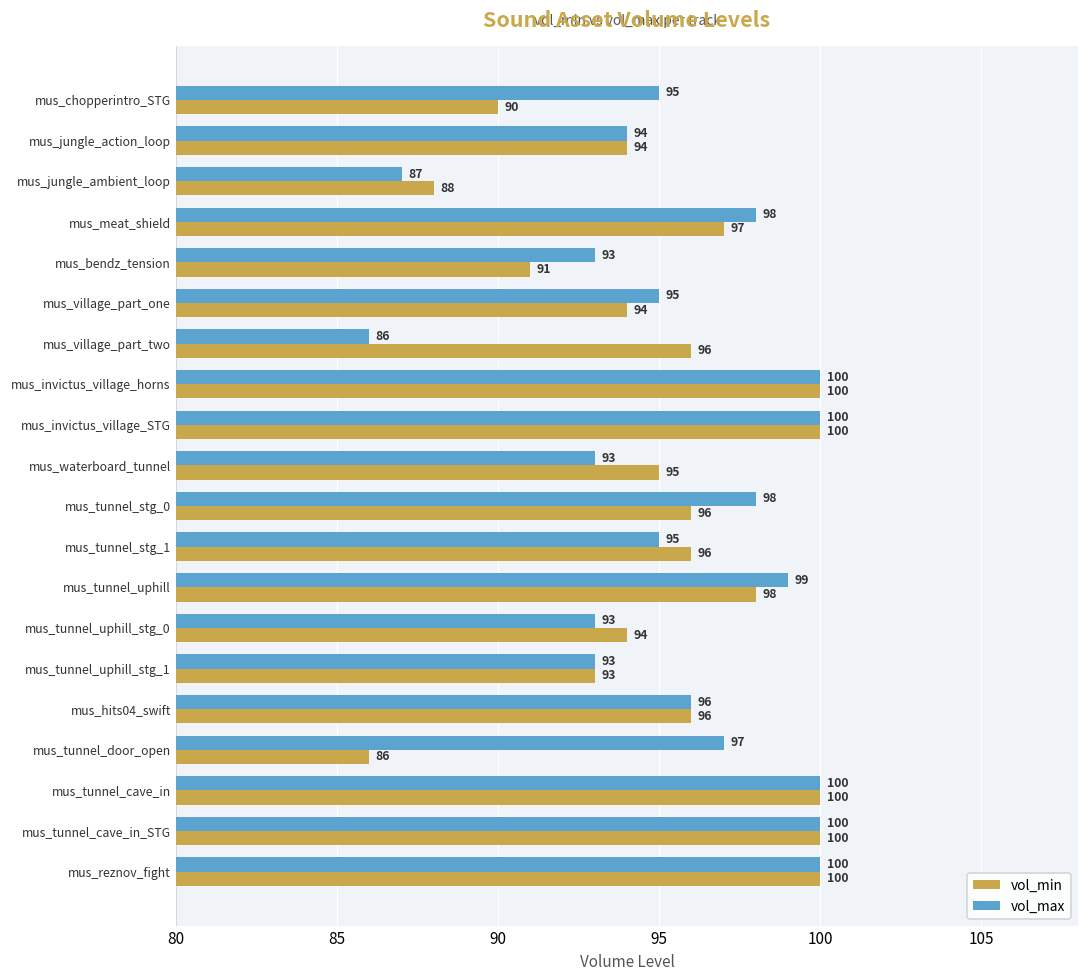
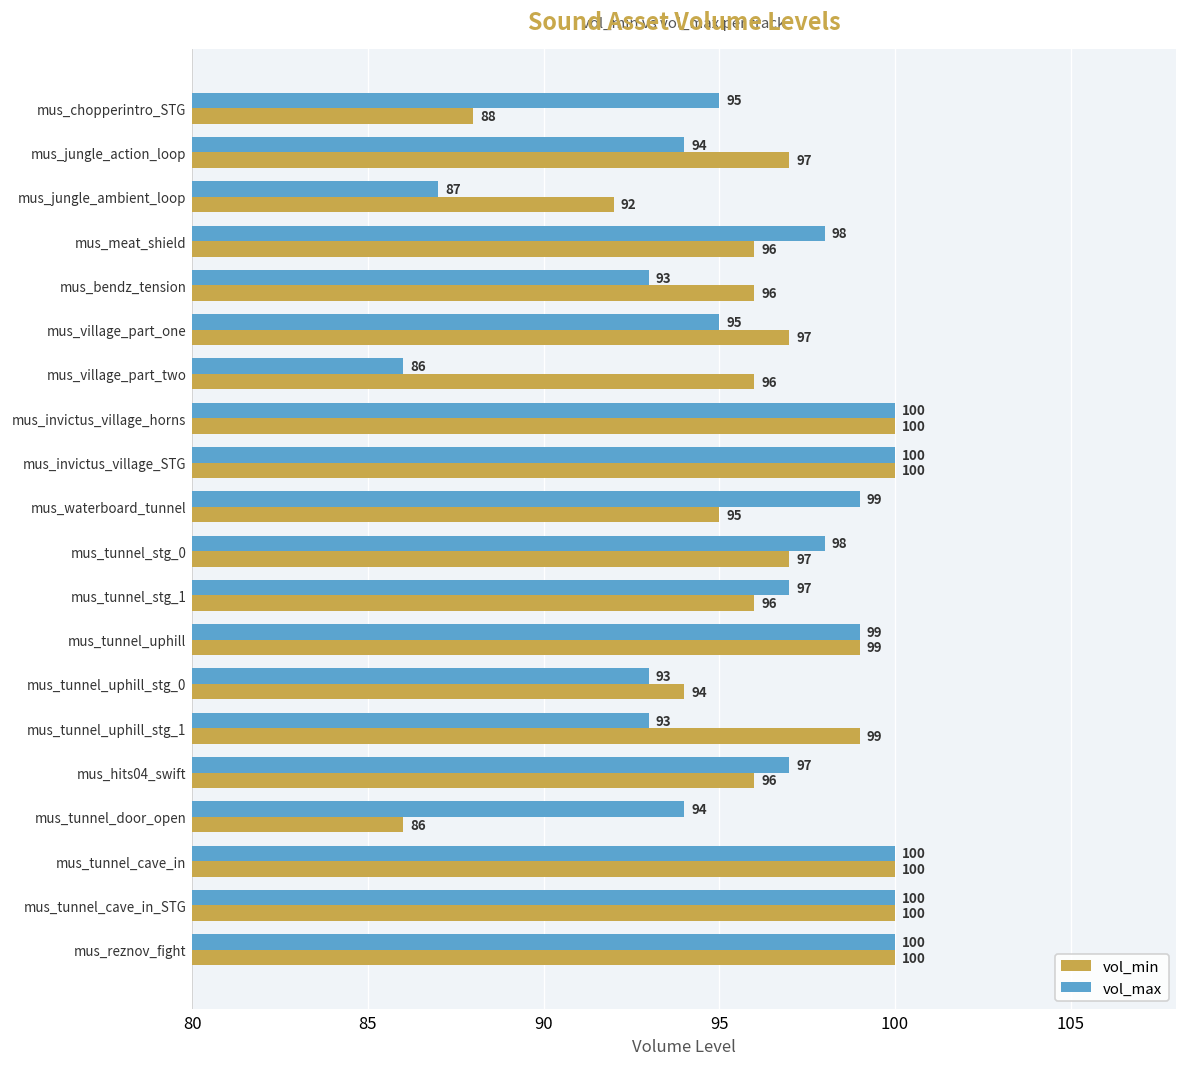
vol_min, mus_chopperintro_STG: 90 -> 88
vol_min, mus_jungle_action_loop: 94 -> 97
vol_min, mus_jungle_ambient_loop: 88 -> 92
vol_min, mus_meat_shield: 97 -> 96
vol_min, mus_bendz_tension: 91 -> 96
vol_min, mus_village_part_one: 94 -> 97
vol_max, mus_waterboard_tunnel: 93 -> 99
vol_min, mus_tunnel_stg_0: 96 -> 97
vol_max, mus_tunnel_stg_1: 95 -> 97
vol_min, mus_tunnel_uphill: 98 -> 99
vol_min, mus_tunnel_uphill_stg_1: 93 -> 99
vol_max, mus_hits04_swift: 96 -> 97
vol_max, mus_tunnel_door_open: 97 -> 94
